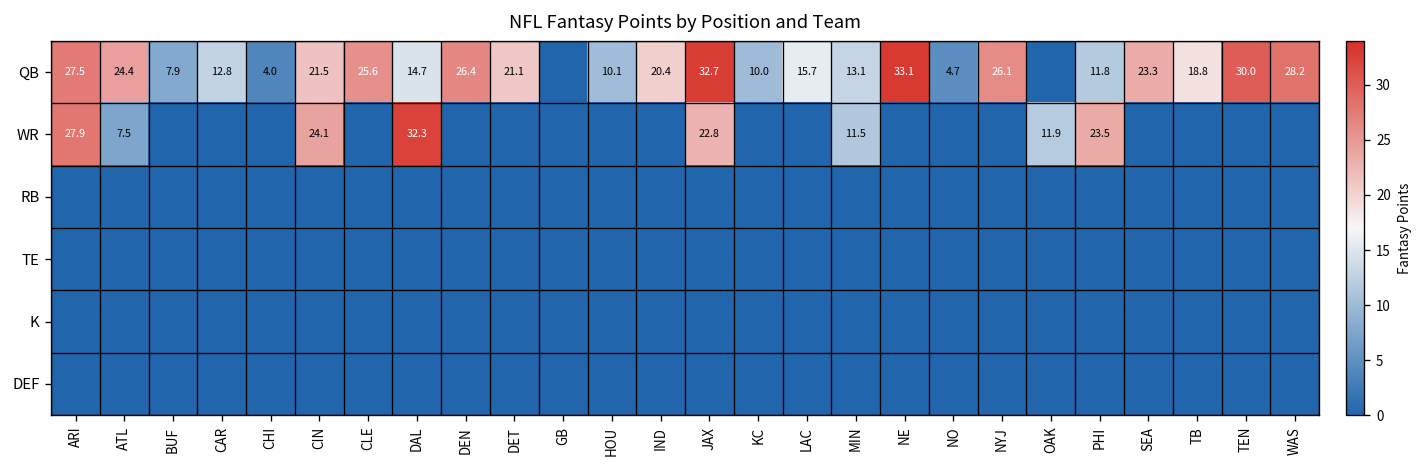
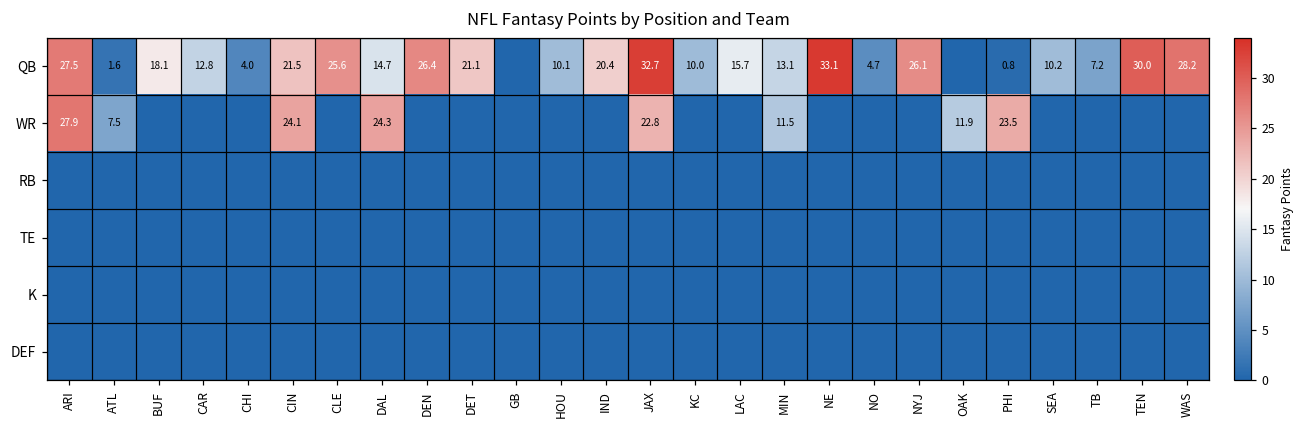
QB, ATL: 24.4 -> 1.6
QB, BUF: 7.9 -> 18.1
QB, PHI: 11.8 -> 0.8
QB, SEA: 23.3 -> 10.2
QB, TB: 18.8 -> 7.2
WR, DAL: 32.3 -> 24.3
